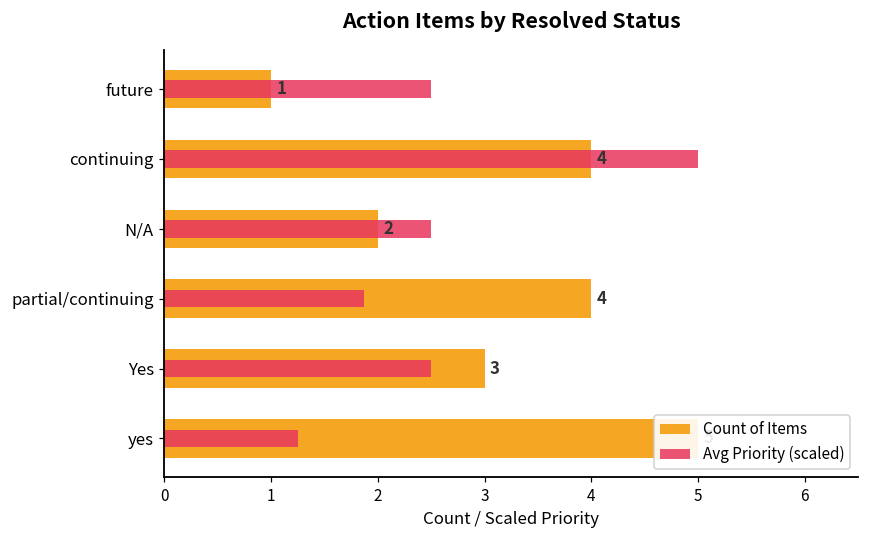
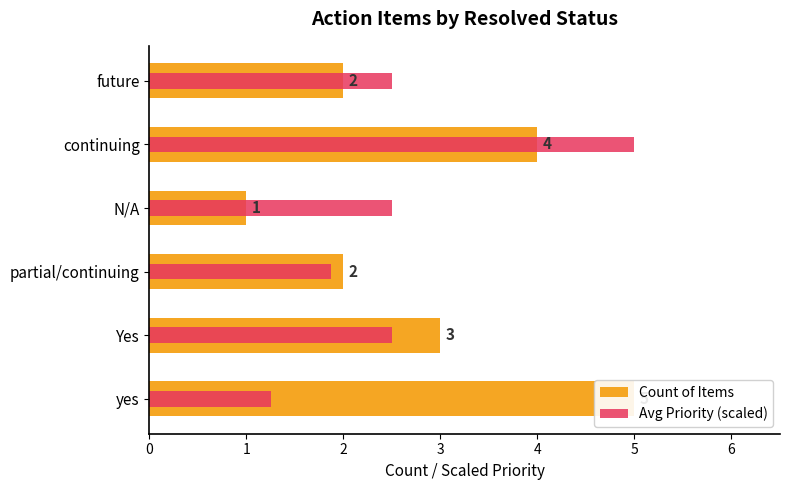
Count of Items, future: 1 -> 2
Count of Items, N/A: 2 -> 1
Count of Items, partial/continuing: 4 -> 2
